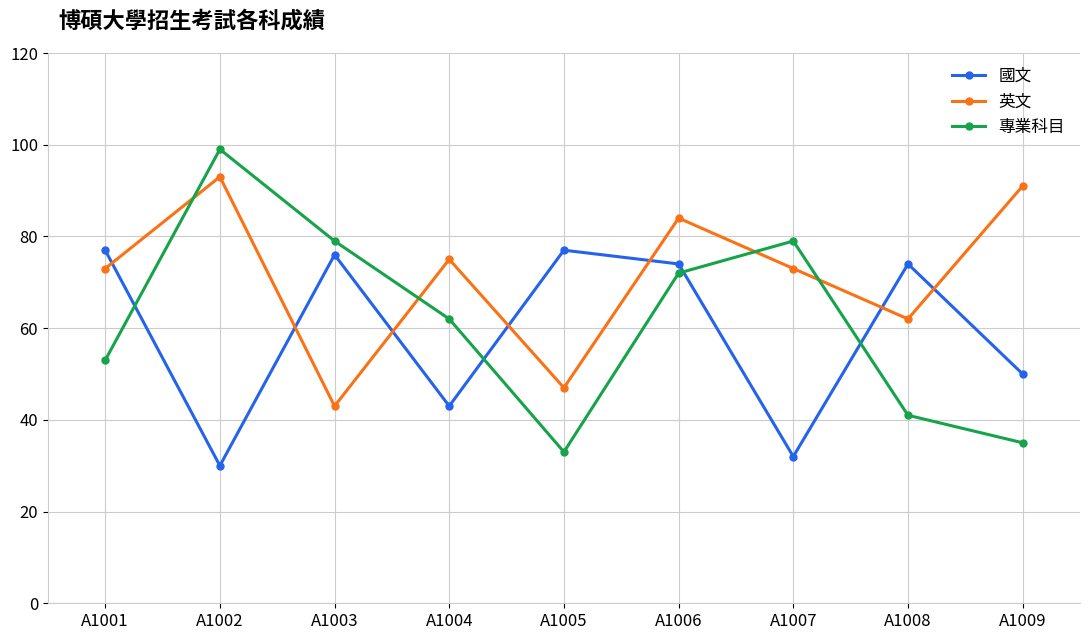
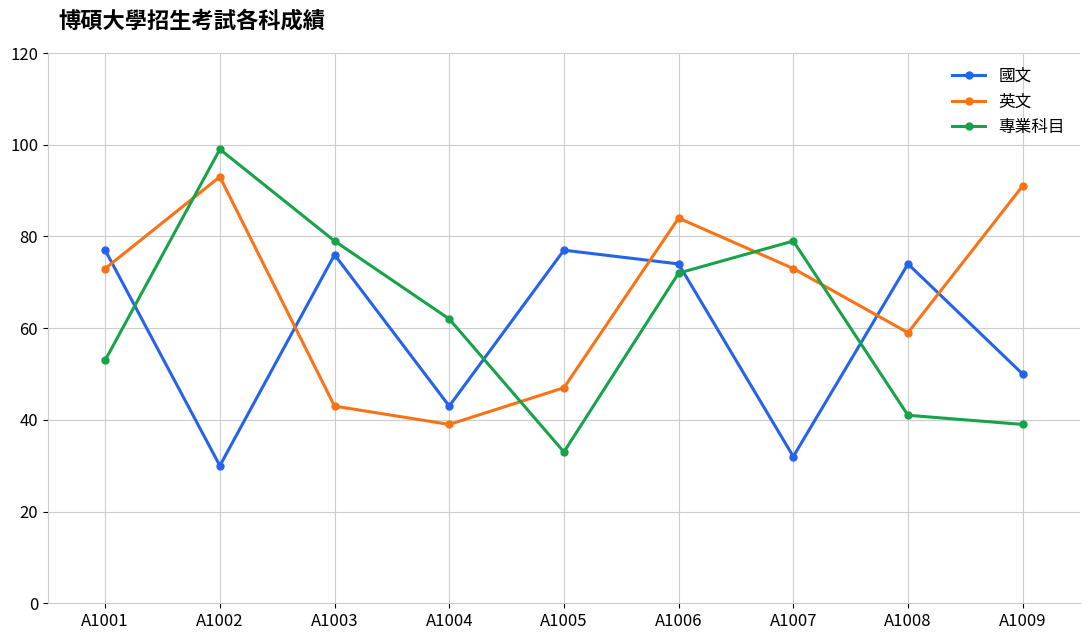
英文, A1004: 75 -> 39
英文, A1008: 62 -> 59
專業科目, A1009: 35 -> 39
